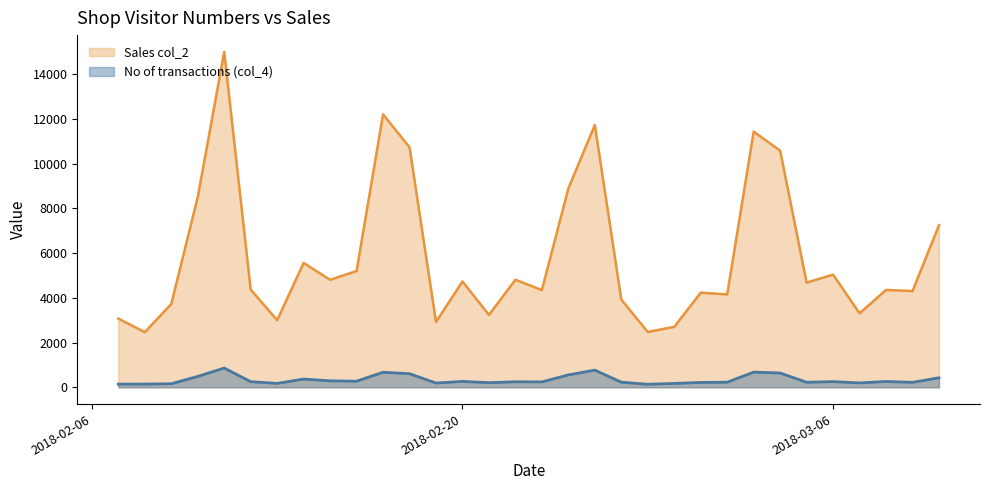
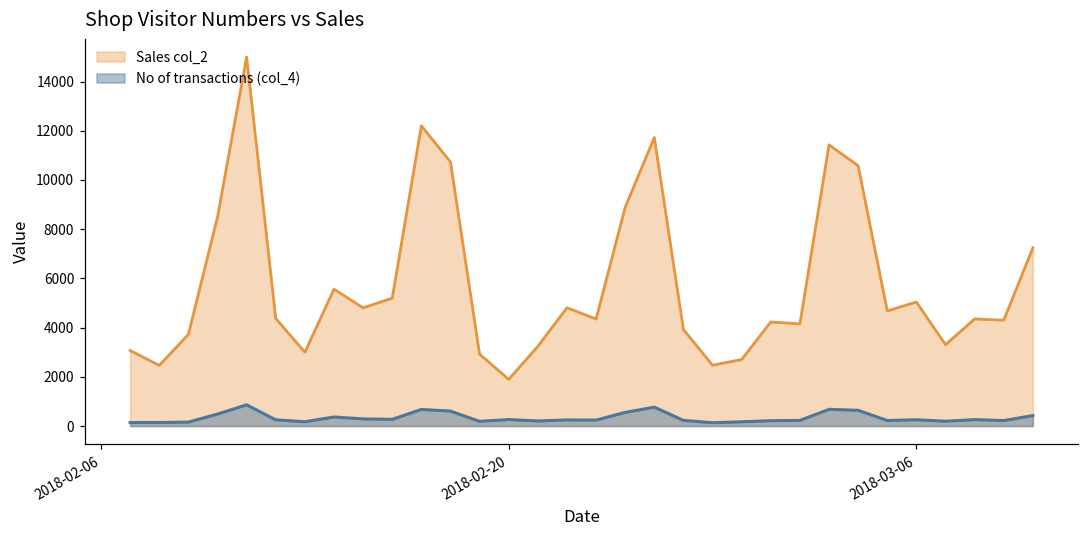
Sales col_2, 2018-02-20: 4700 -> 1900
